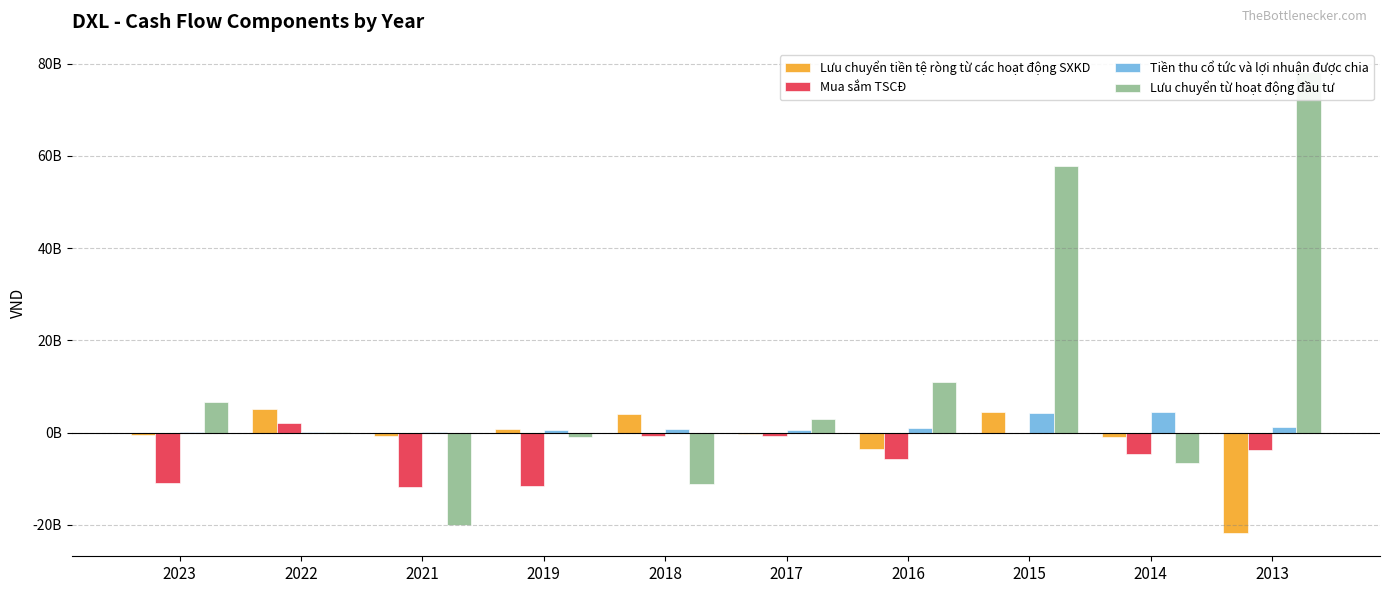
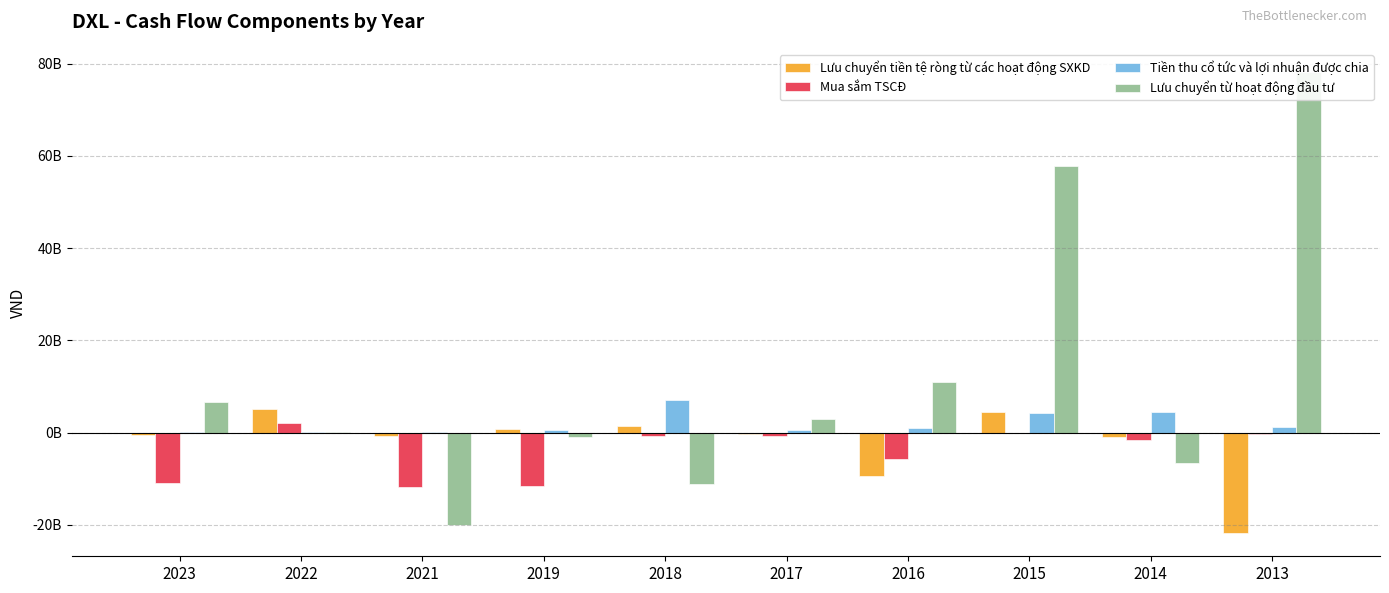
Lưu chuyển tiền tệ ròng từ các hoạt động SXKD, 2018: 4000000000 -> 1000000000
Tiền thu cổ tức và lợi nhuận được chia, 2018: 1000000000 -> 7000000000
Lưu chuyển tiền tệ ròng từ các hoạt động SXKD, 2016: -4000000000 -> -9000000000
Mua sắm TSCĐ, 2014: -5000000000 -> -2000000000
Mua sắm TSCĐ, 2013: -4000000000 -> 0
